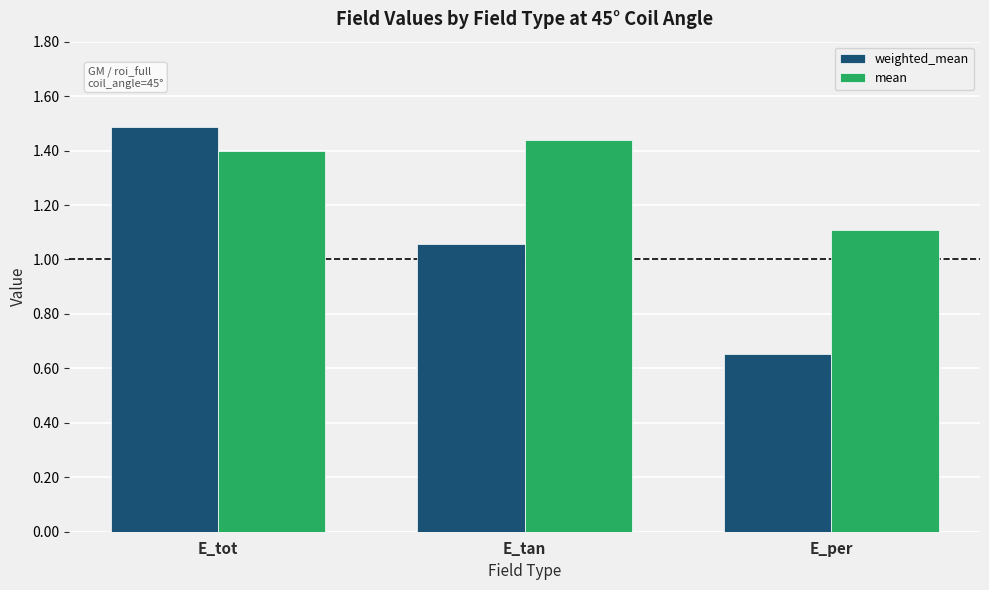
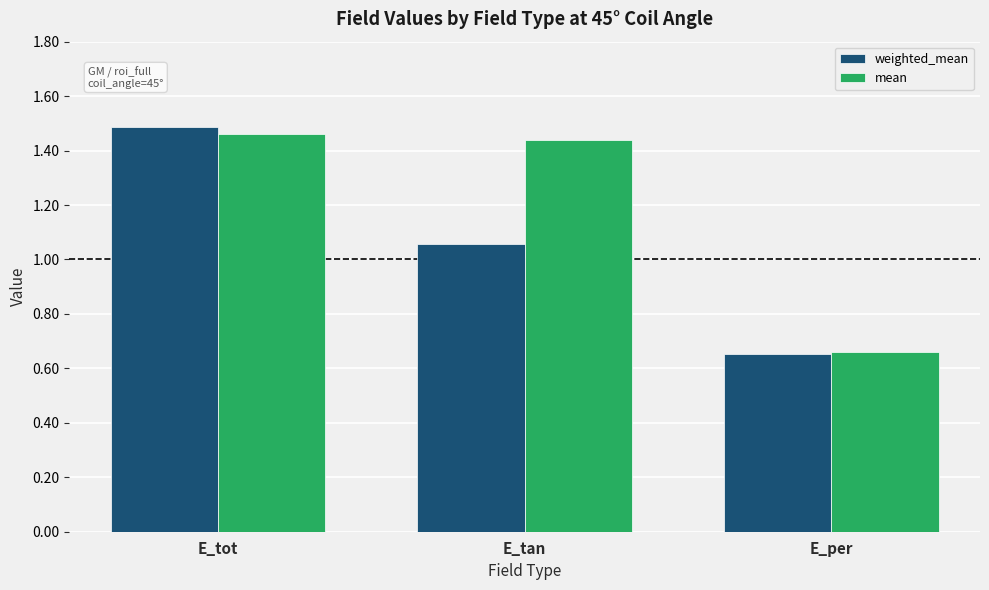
mean, E_tot: 1.40 -> 1.46
mean, E_per: 1.11 -> 0.66
